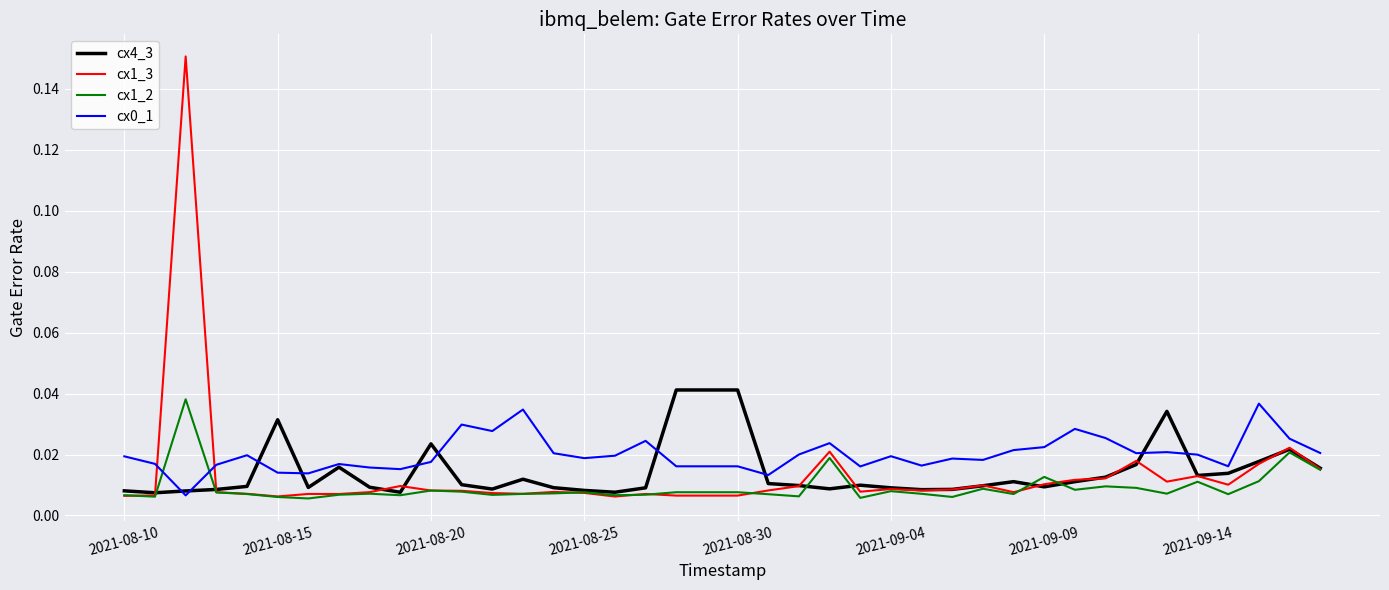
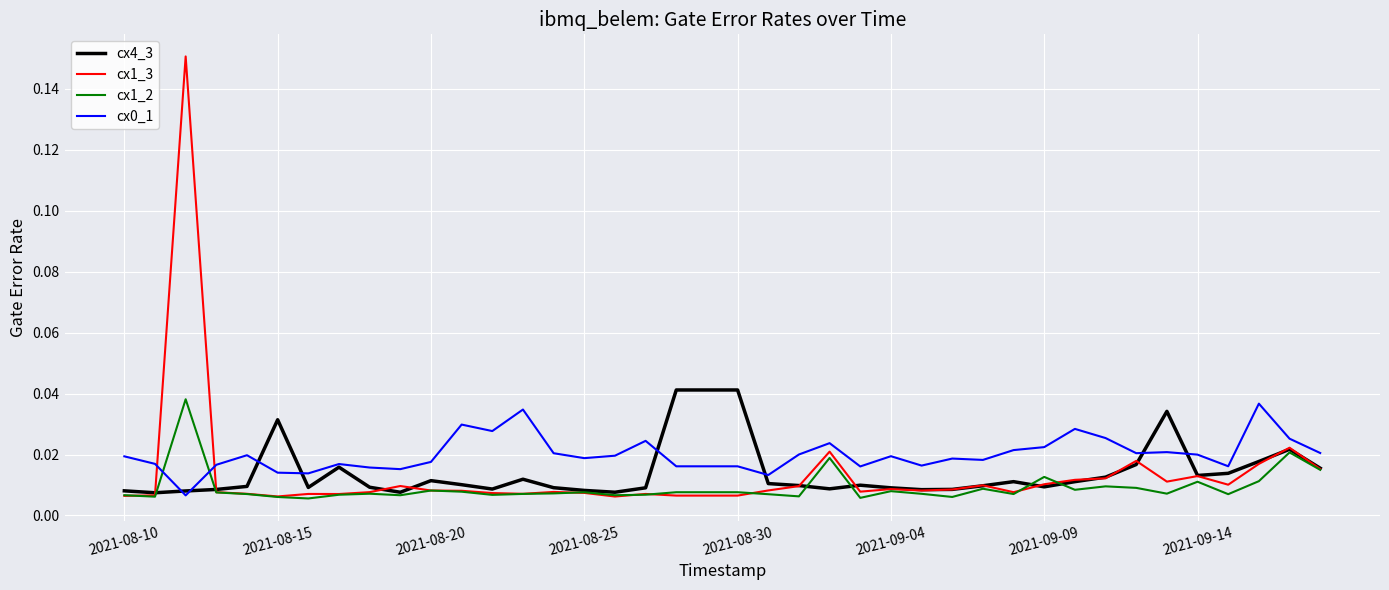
cx4_3, 2021-08-20: 0.023 -> 0.011
